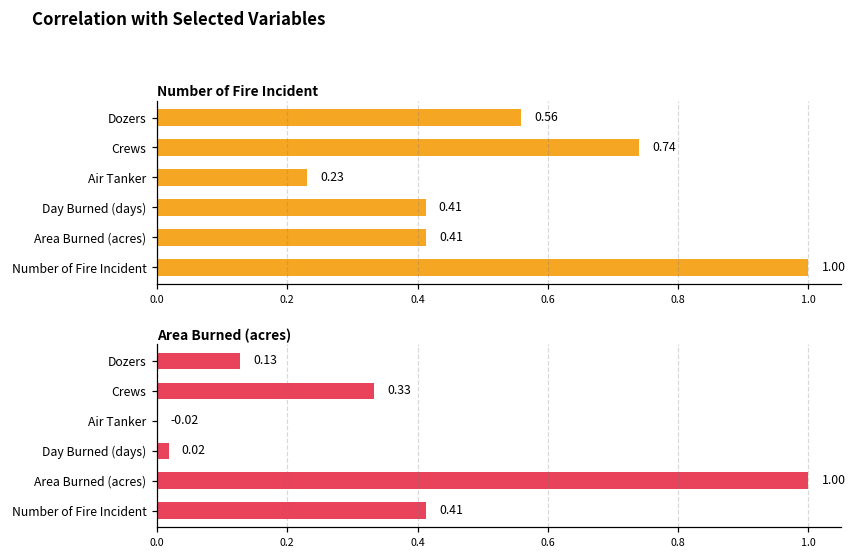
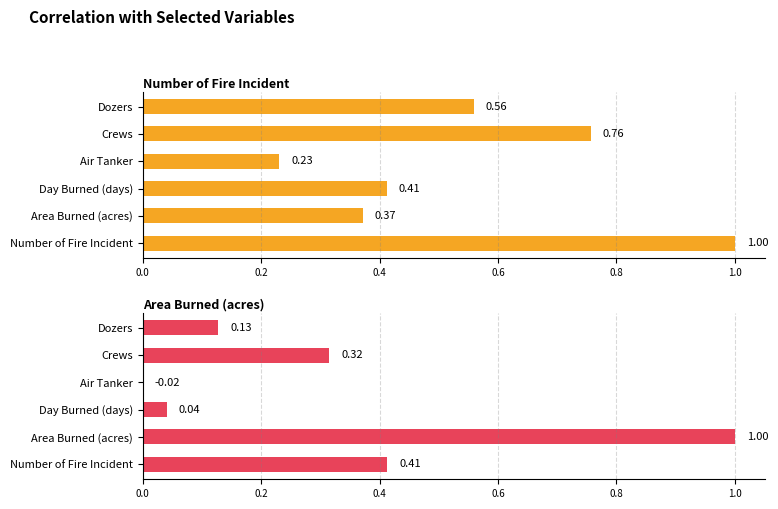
Number of Fire Incident, Crews: 0.74 -> 0.76
Number of Fire Incident, Area Burned (acres): 0.41 -> 0.37
Area Burned (acres), Crews: 0.33 -> 0.32
Area Burned (acres), Day Burned (days): 0.02 -> 0.04
